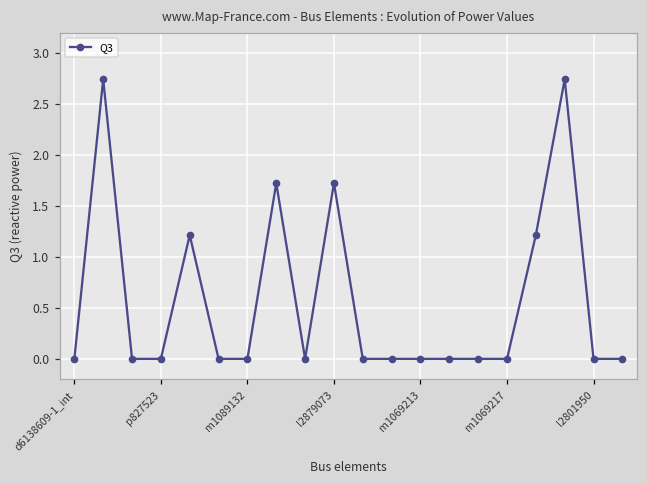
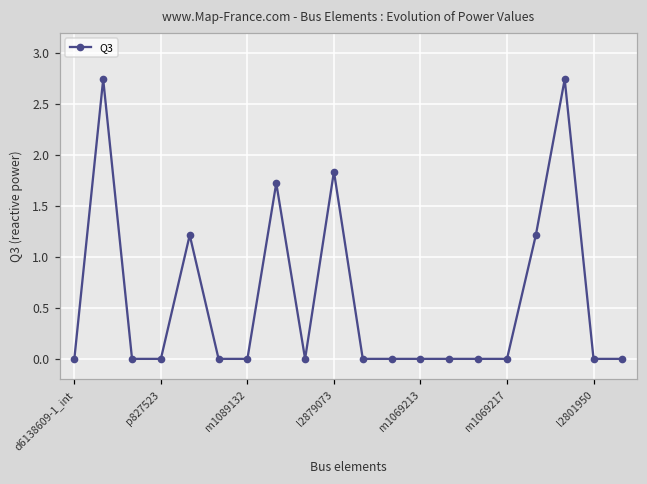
l2879073: 1.7 -> 1.8
